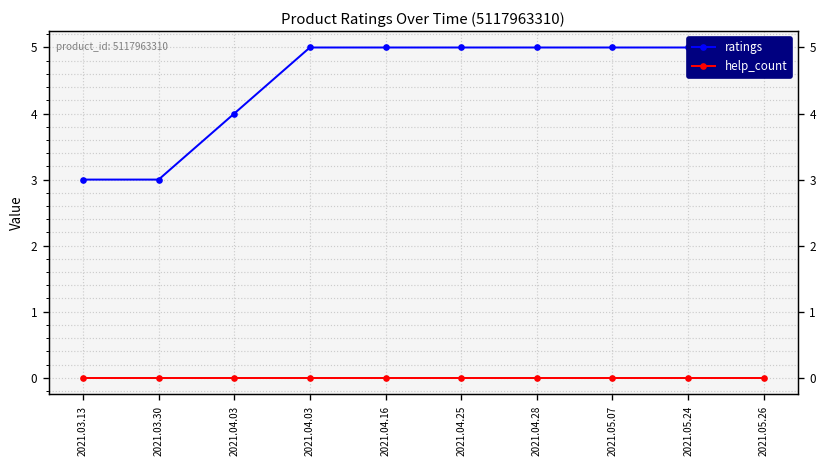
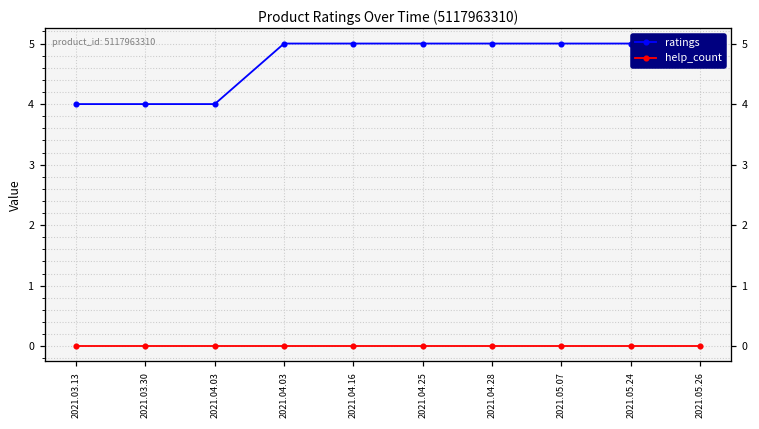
ratings, 2021.03.13: 3 -> 4
ratings, 2021.03.30: 3 -> 4
